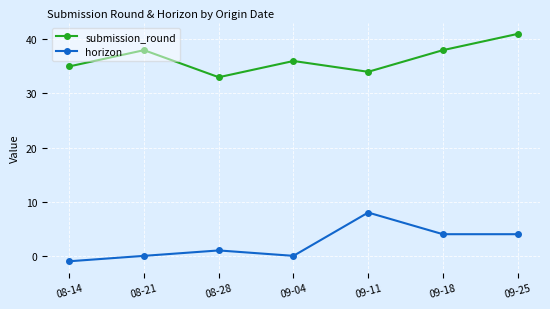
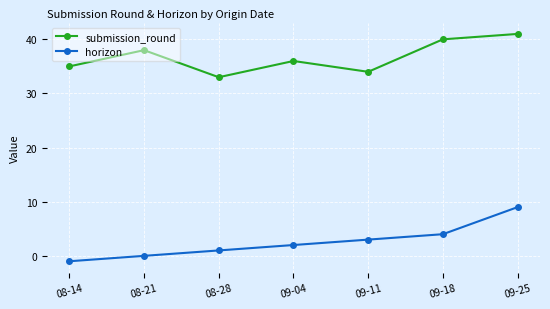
horizon, 09-04: 0 -> 2
horizon, 09-11: 8 -> 3
submission_round, 09-18: 38 -> 40
horizon, 09-25: 4 -> 9
